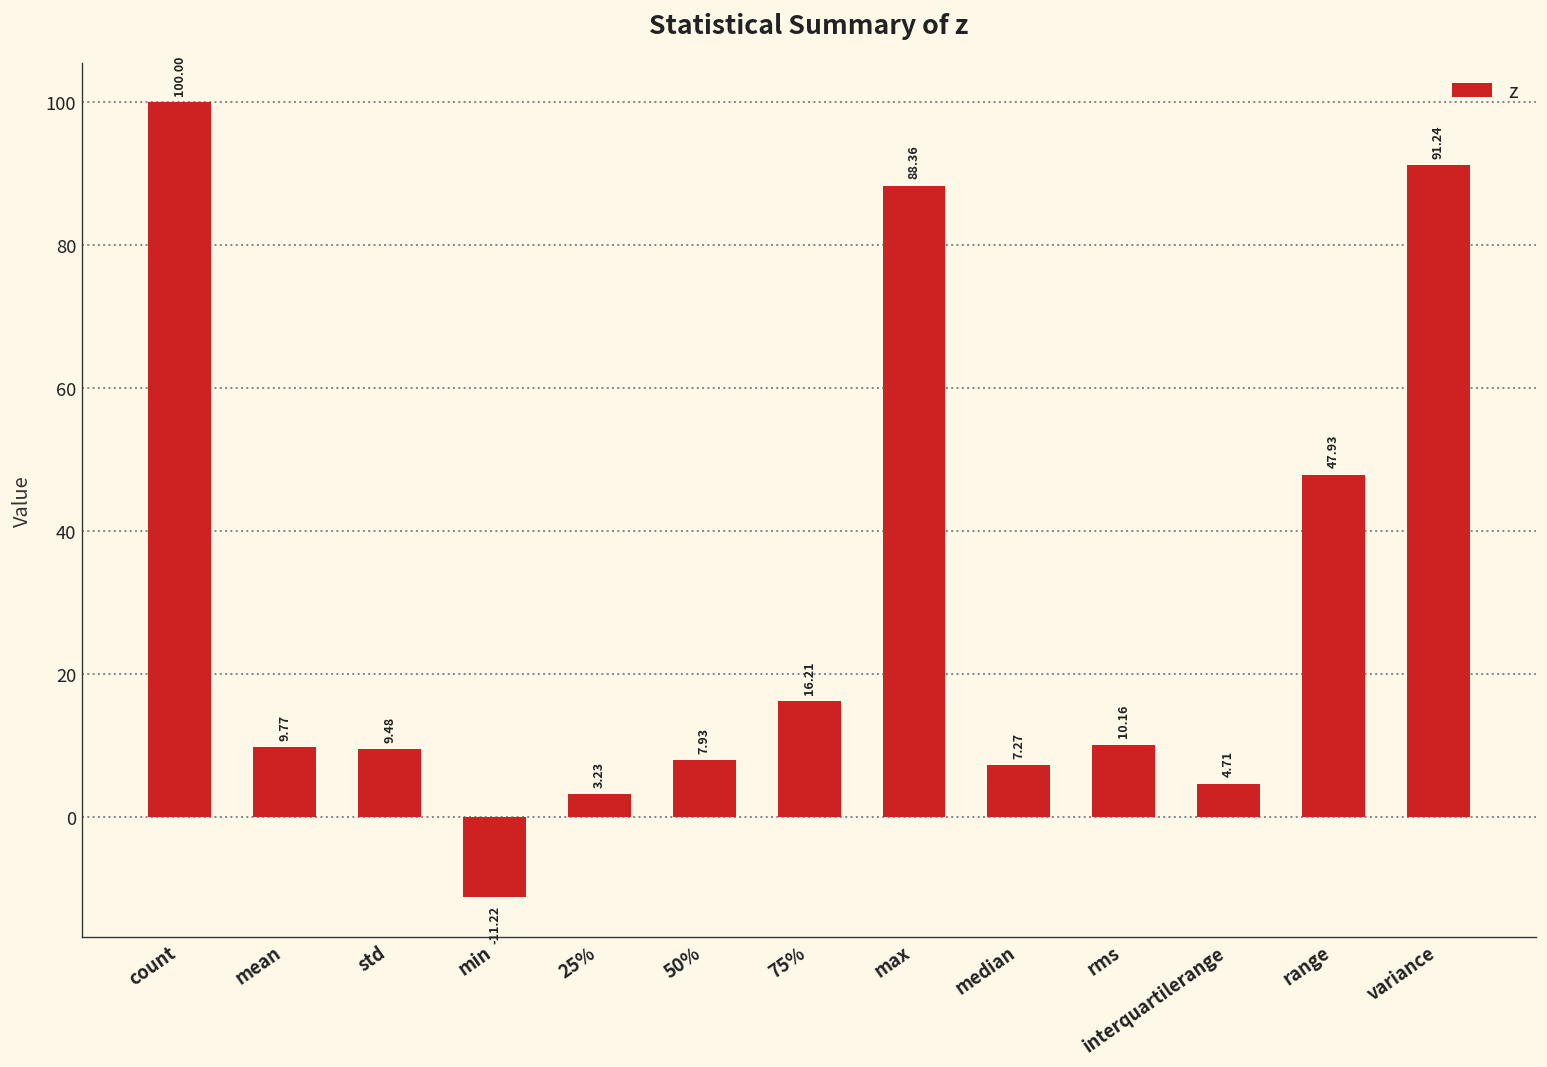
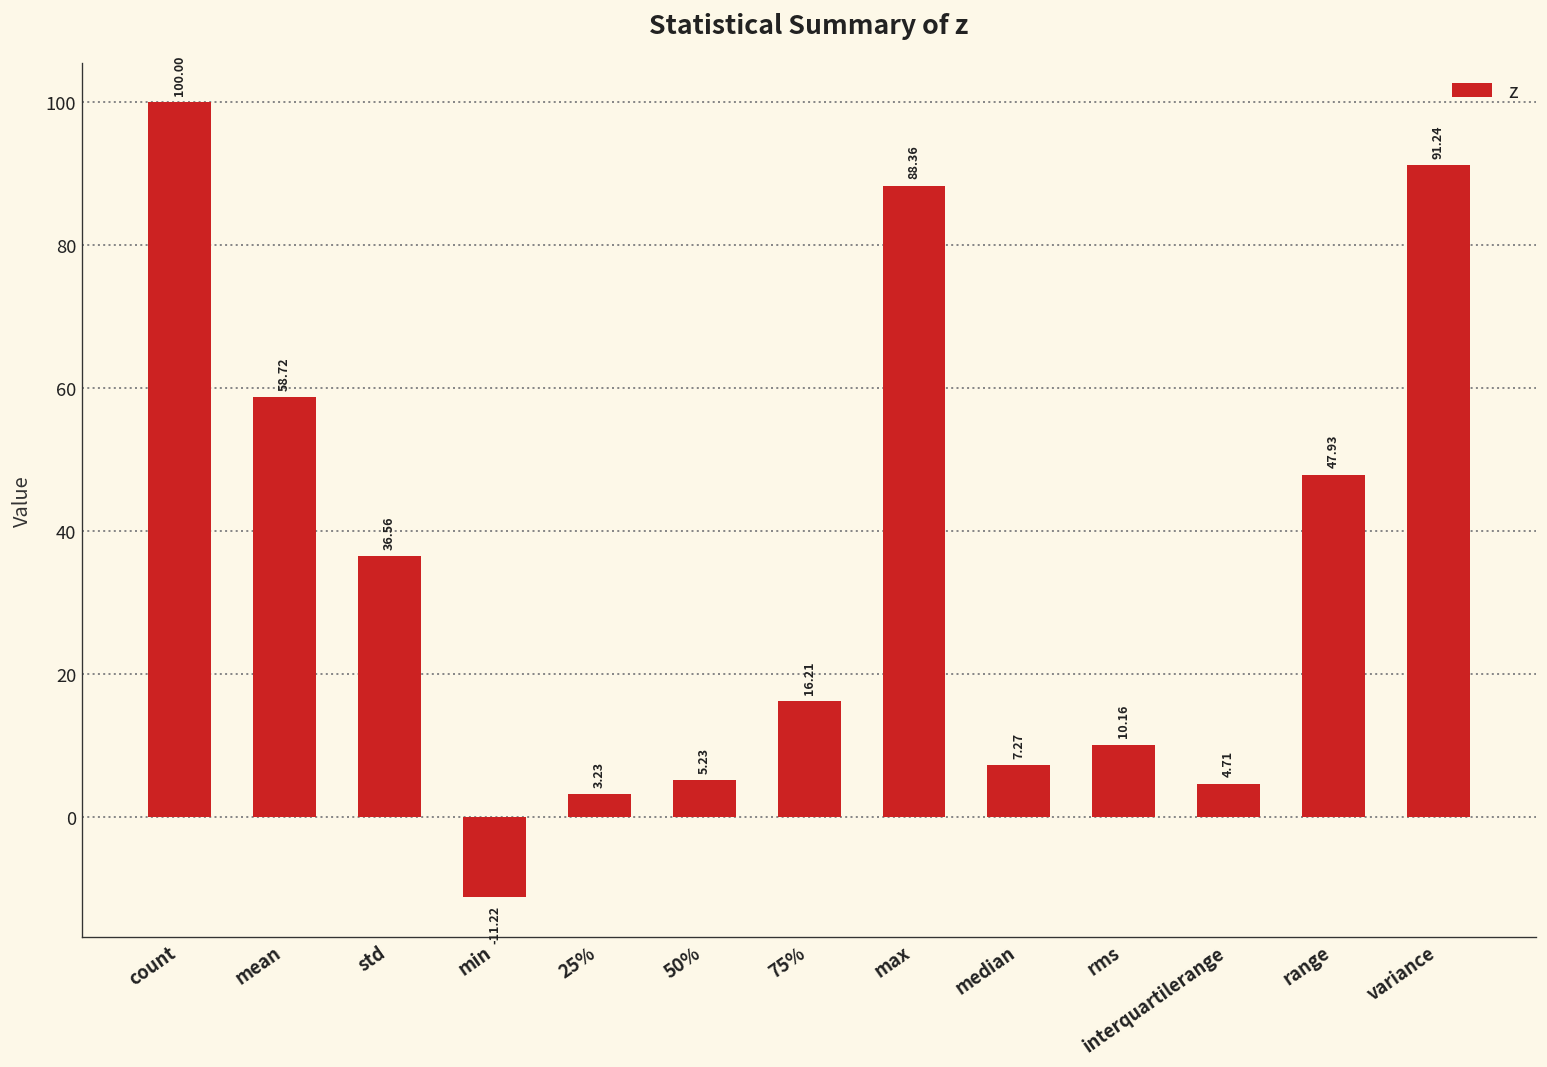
mean: 9.77 -> 58.72
std: 9.48 -> 36.56
50%: 7.93 -> 5.23
